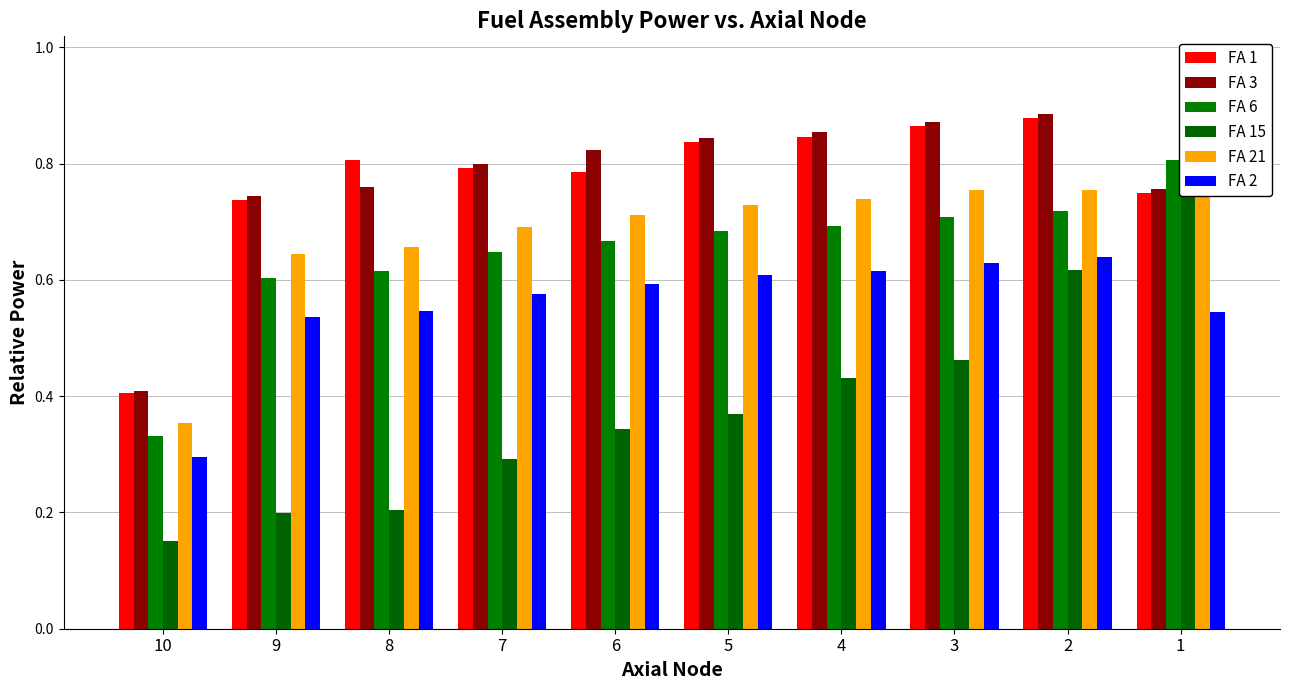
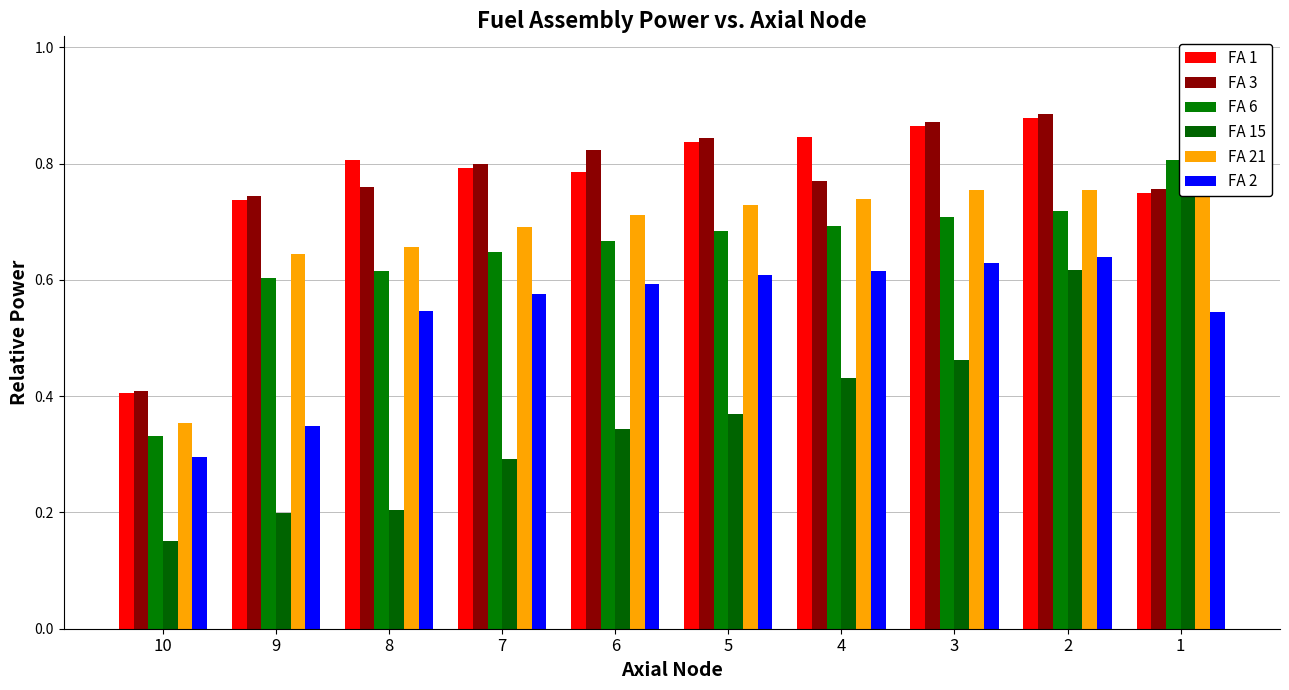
FA 2, 9: 0.54 -> 0.35
FA 3, 4: 0.85 -> 0.77
